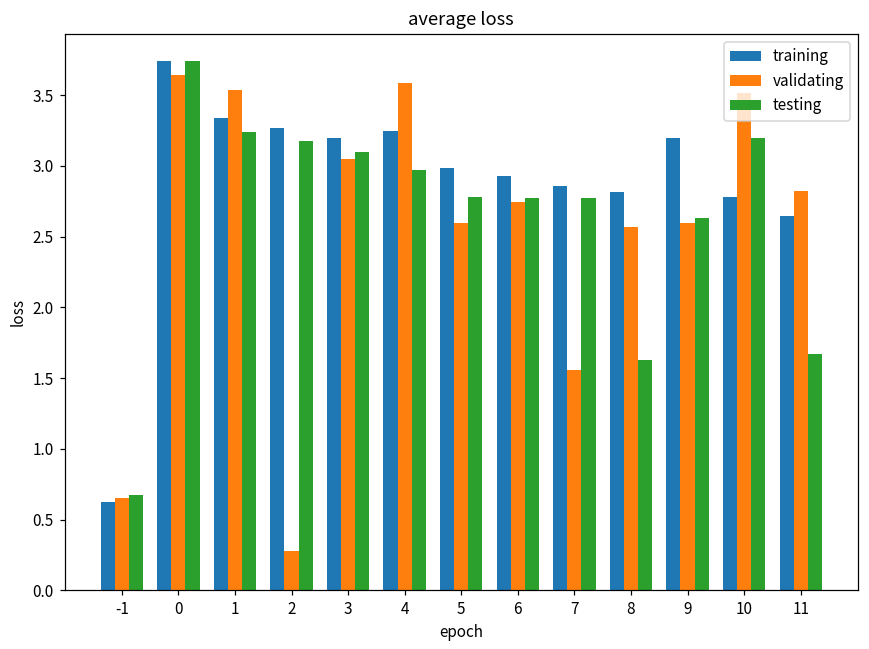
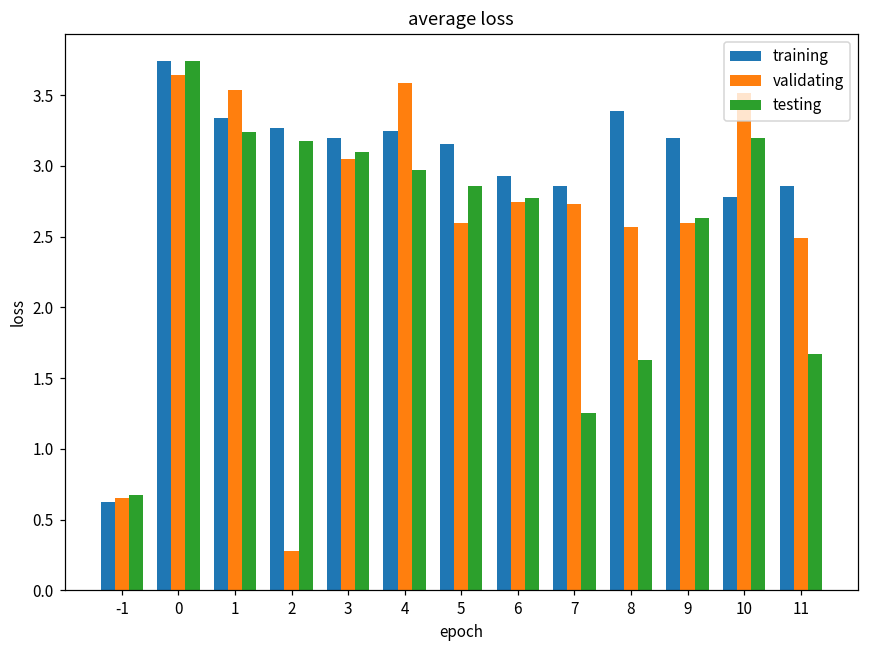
training, 5: 2.99 -> 3.16
testing, 5: 2.78 -> 2.86
validating, 7: 1.56 -> 2.73
testing, 7: 2.77 -> 1.25
training, 8: 2.81 -> 3.39
training, 11: 2.64 -> 2.85
validating, 11: 2.82 -> 2.49
